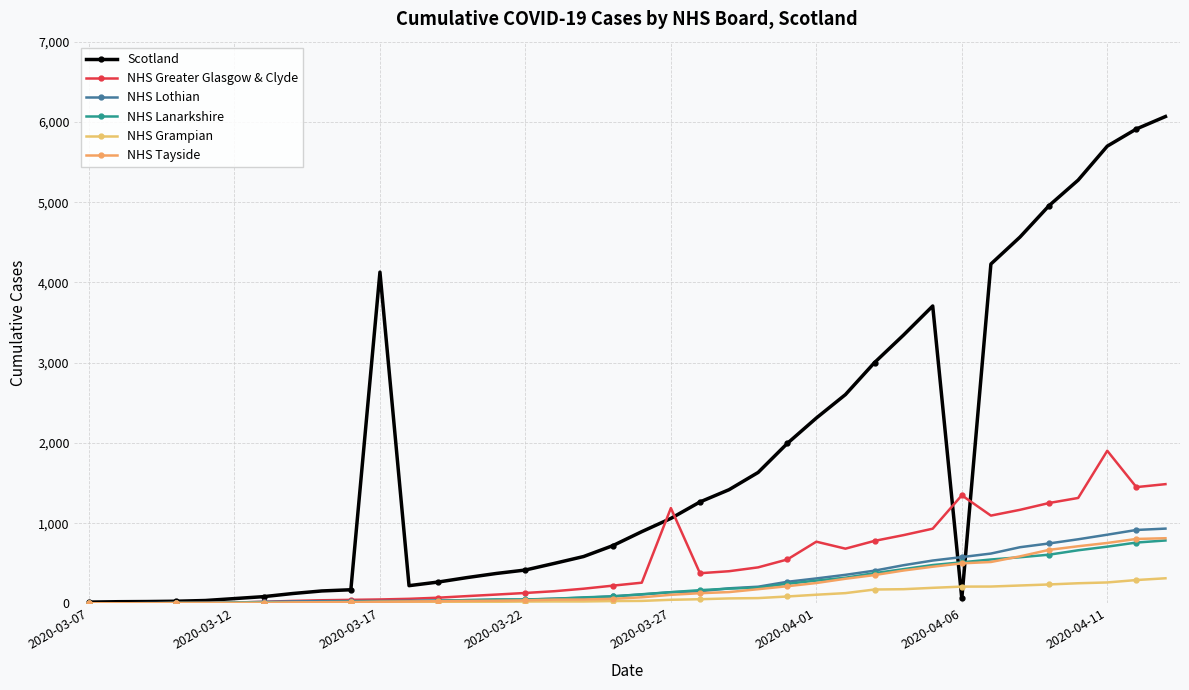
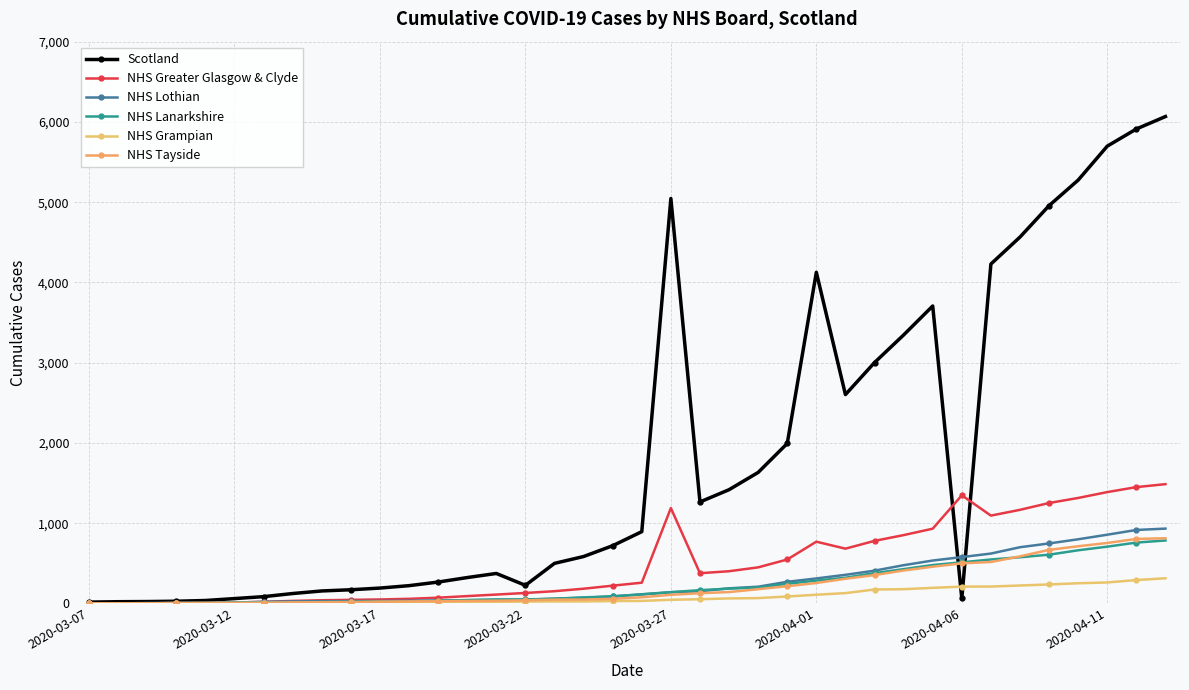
Scotland, 2020-03-17: 4,100 -> 200
Scotland, 2020-03-22: 400 -> 200
Scotland, 2020-03-27: 1,100 -> 5,000
Scotland, 2020-04-01: 2,300 -> 4,100
NHS Greater Glasgow & Clyde, 2020-04-11: 1,900 -> 1,400
